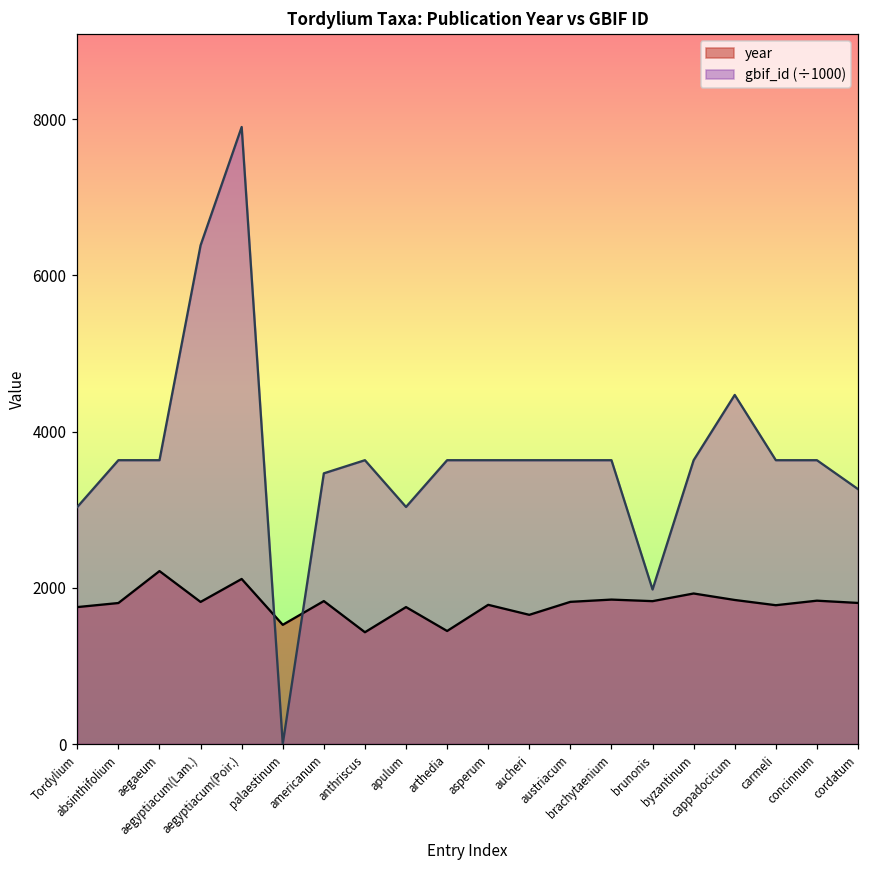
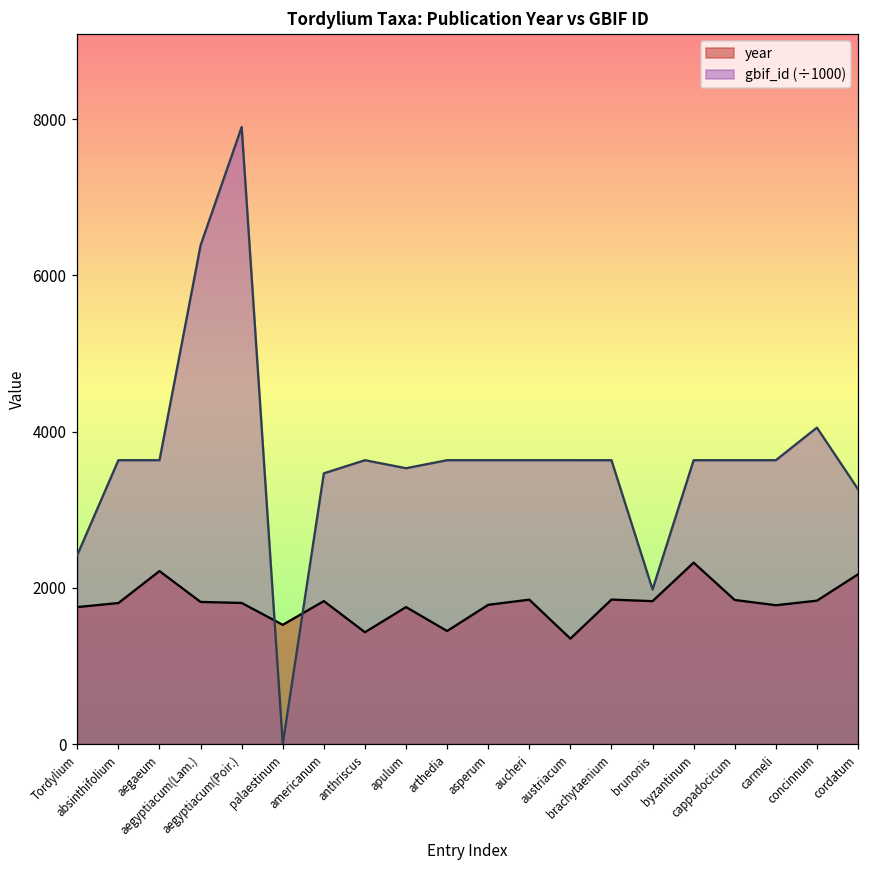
gbif_id (÷1000), Tordylium: 3000 -> 2400
year, aegyptiacum(Poir.): 2100 -> 1800
gbif_id (÷1000), apulum: 3000 -> 3500
year, aucheri: 1700 -> 1800
year, austriacum: 1800 -> 1300
year, byzantinum: 1900 -> 2300
gbif_id (÷1000), cappadocicum: 4500 -> 3600
gbif_id (÷1000), concinnum: 3600 -> 4100
year, cordatum: 1800 -> 2200
